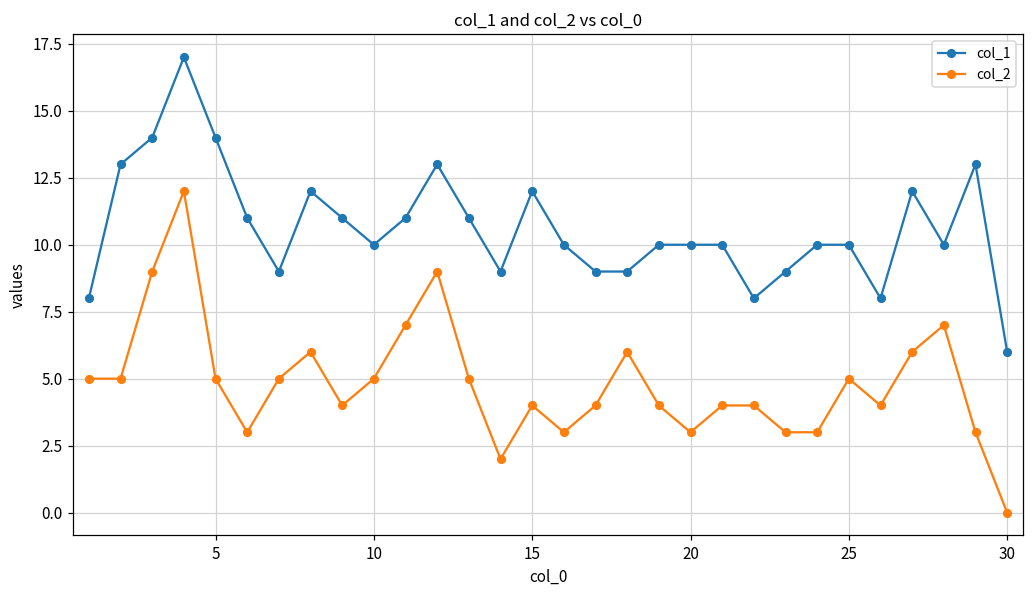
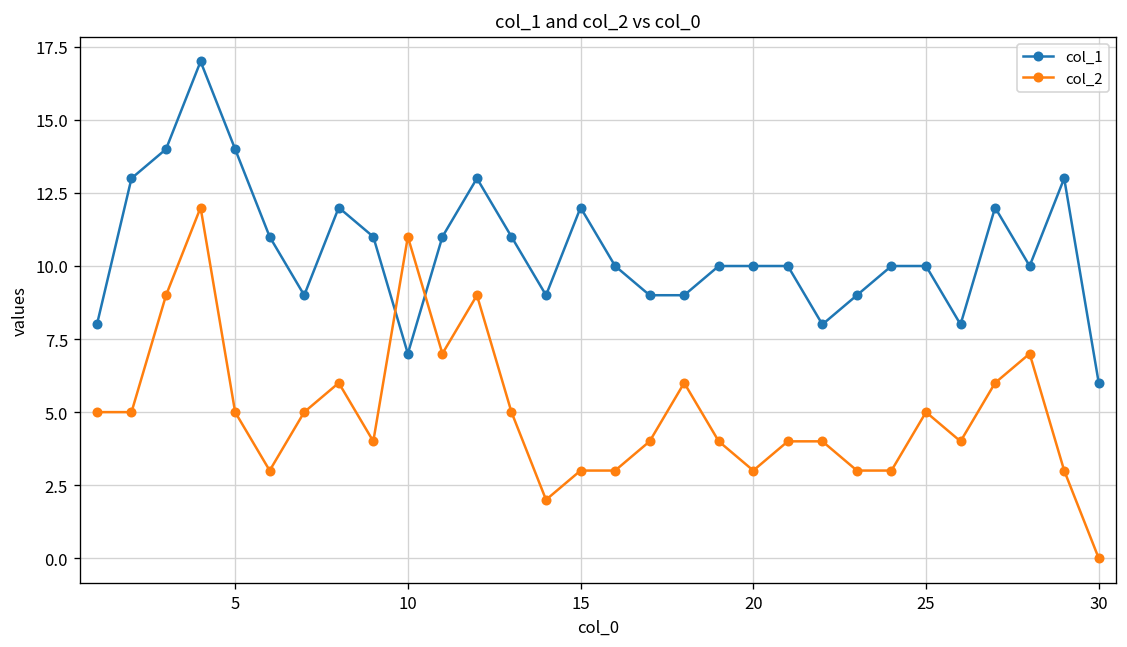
col_1, 10: 10 -> 7
col_2, 10: 5 -> 11
col_2, 15: 4 -> 3
